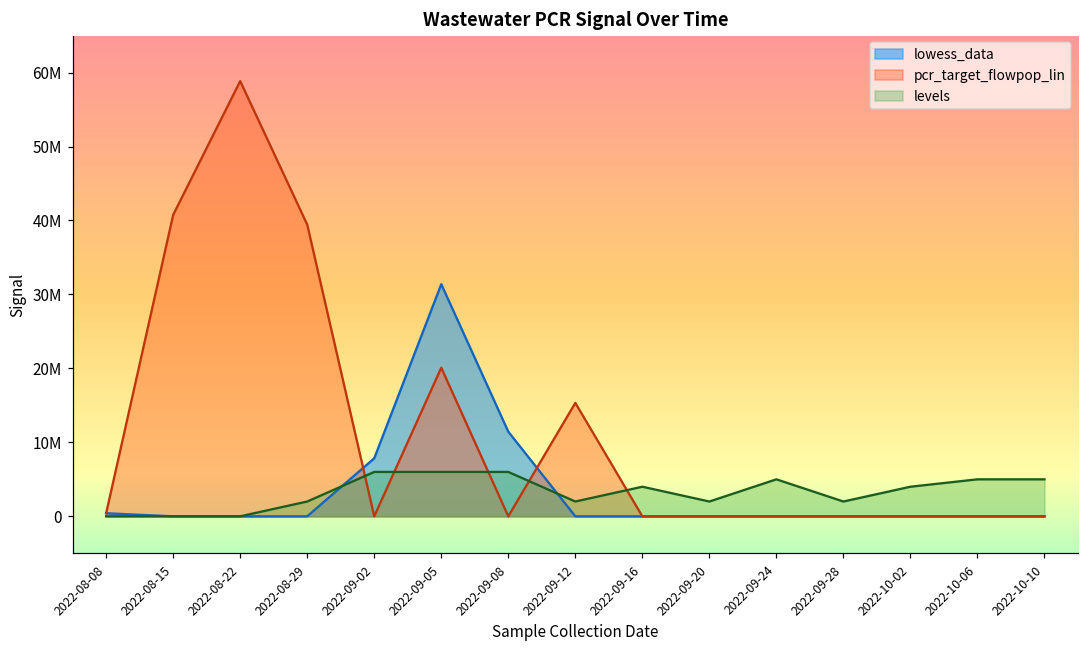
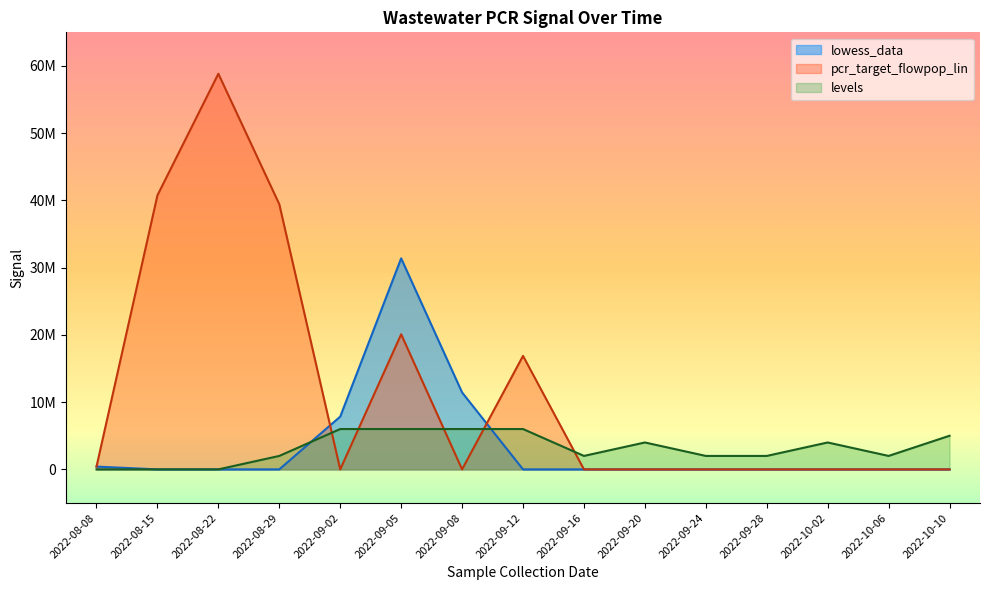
pcr_target_flowpop_lin, 2022-09-12: 15000000 -> 17000000
levels, 2022-09-12: 2000000 -> 6000000
levels, 2022-09-16: 4000000 -> 2000000
levels, 2022-09-20: 2000000 -> 4000000
levels, 2022-09-24: 5000000 -> 2000000
levels, 2022-10-06: 5000000 -> 2000000
